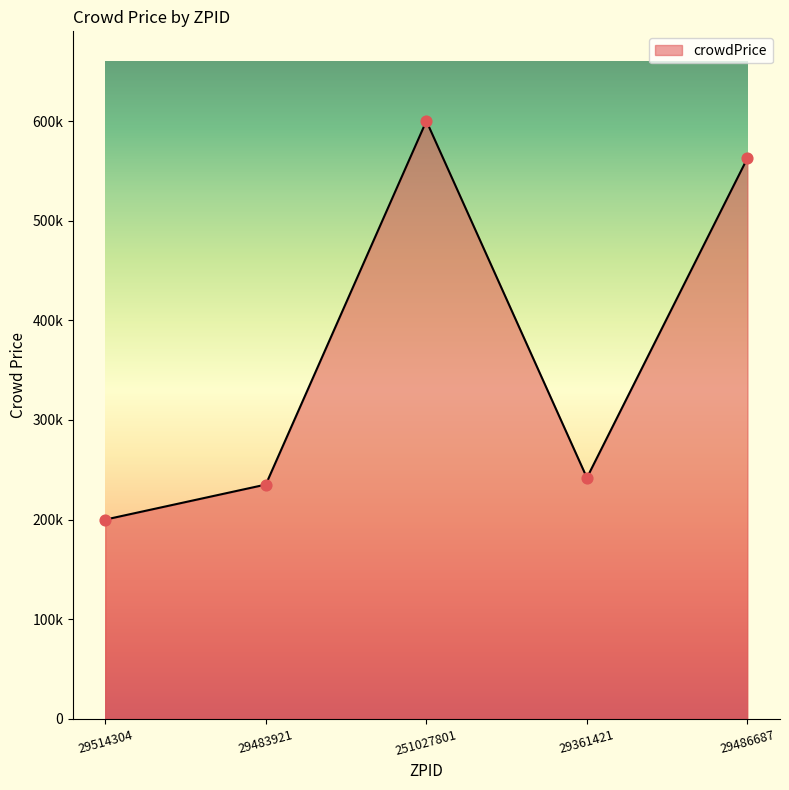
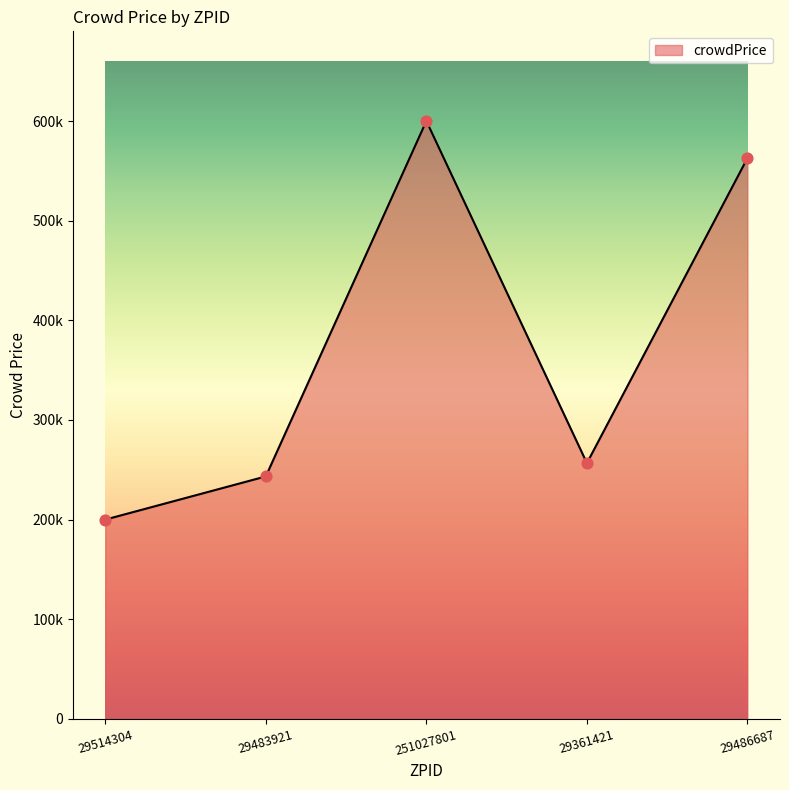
29483921: 235000 -> 243000
29361421: 240000 -> 260000
